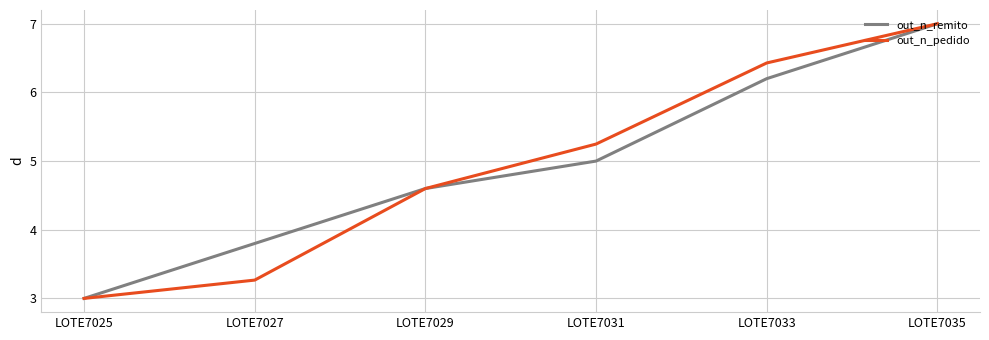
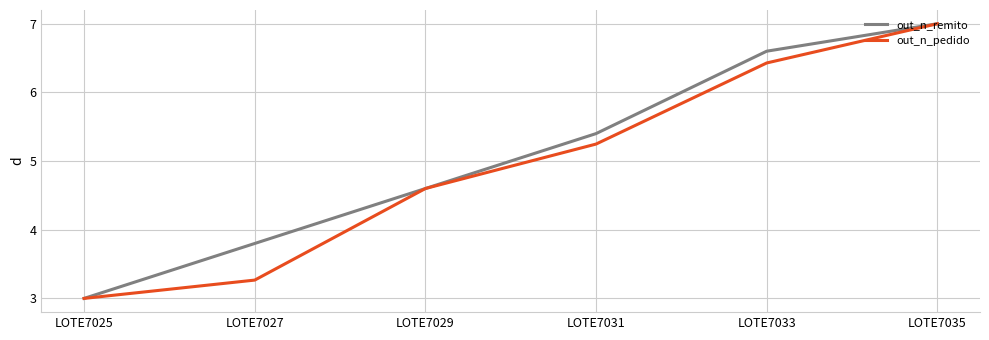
out_n_remito, LOTE7031: 5.0 -> 5.4
out_n_remito, LOTE7033: 6.2 -> 6.6
